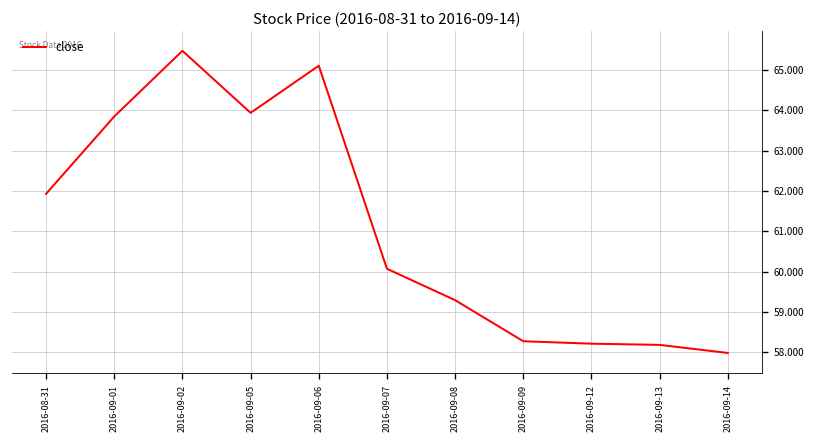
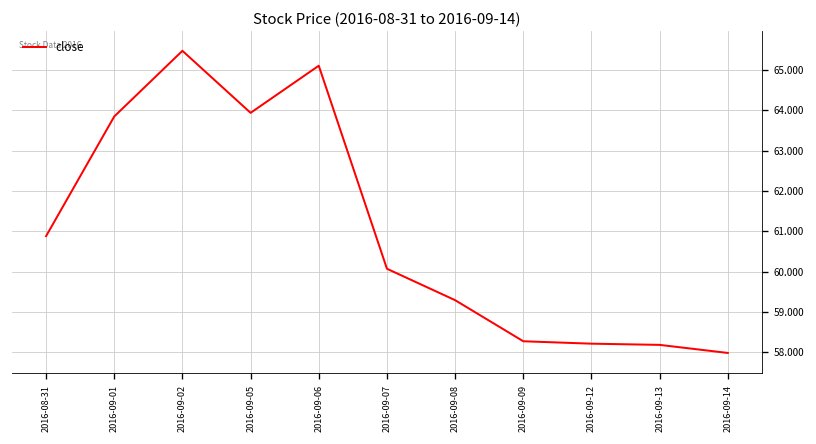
2016-08-31: 61.9 -> 60.9
